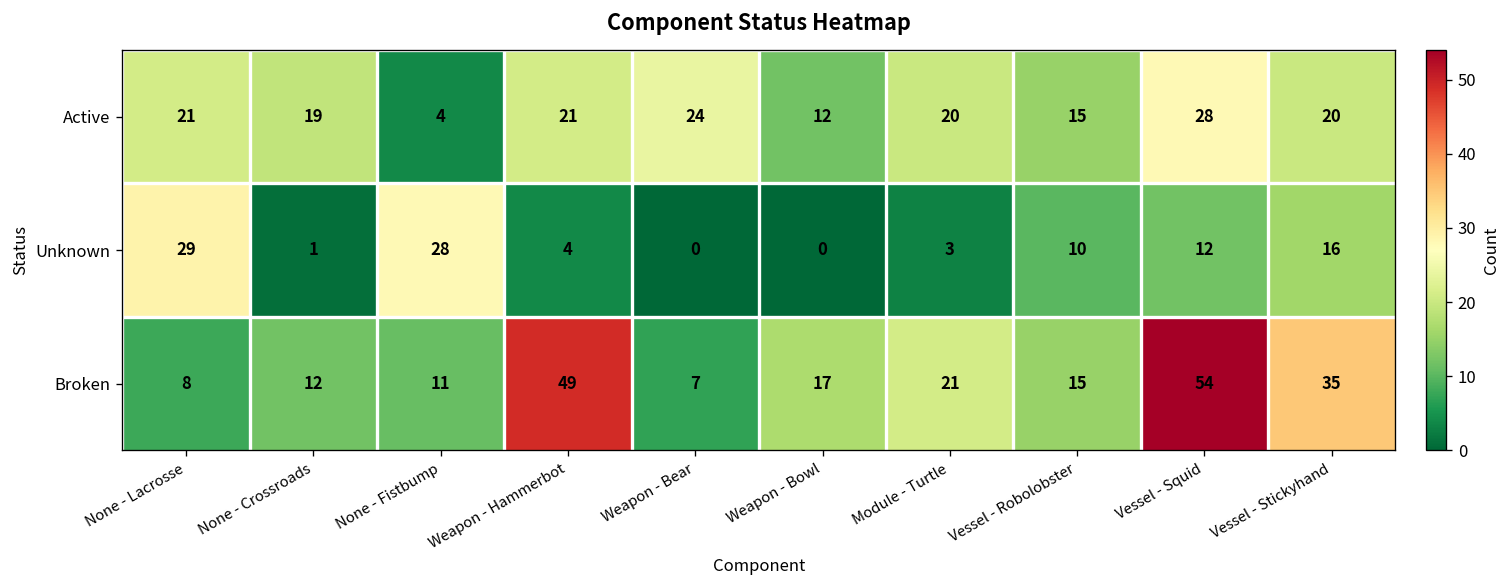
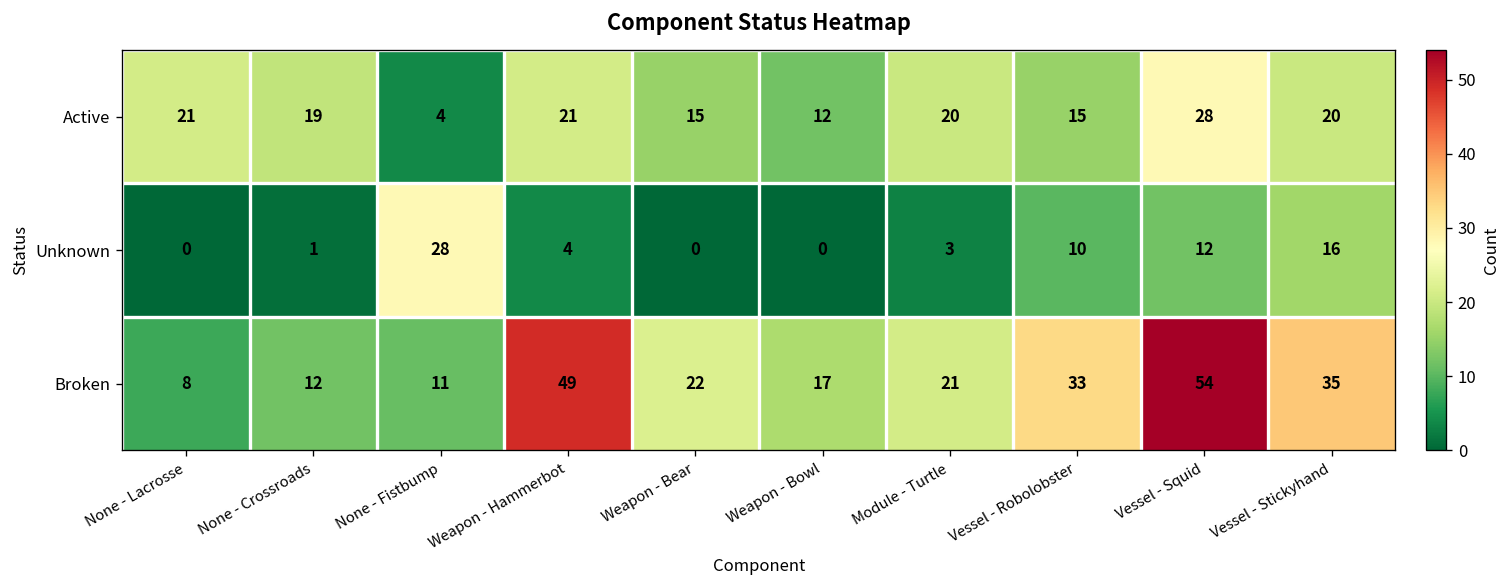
Active, Weapon - Bear: 24 -> 15
Unknown, None - Lacrosse: 29 -> 0
Broken, Weapon - Bear: 7 -> 22
Broken, Vessel - Robolobster: 15 -> 33
